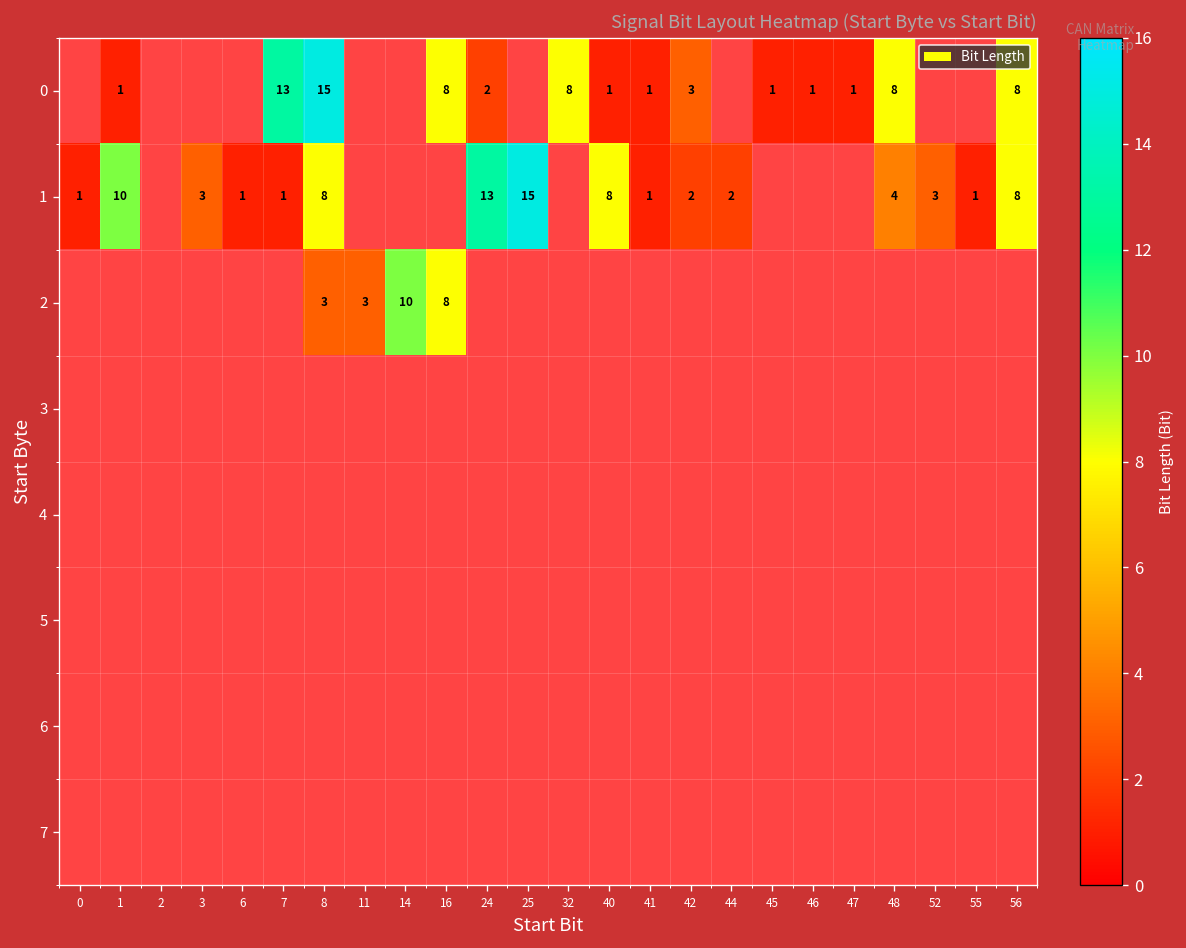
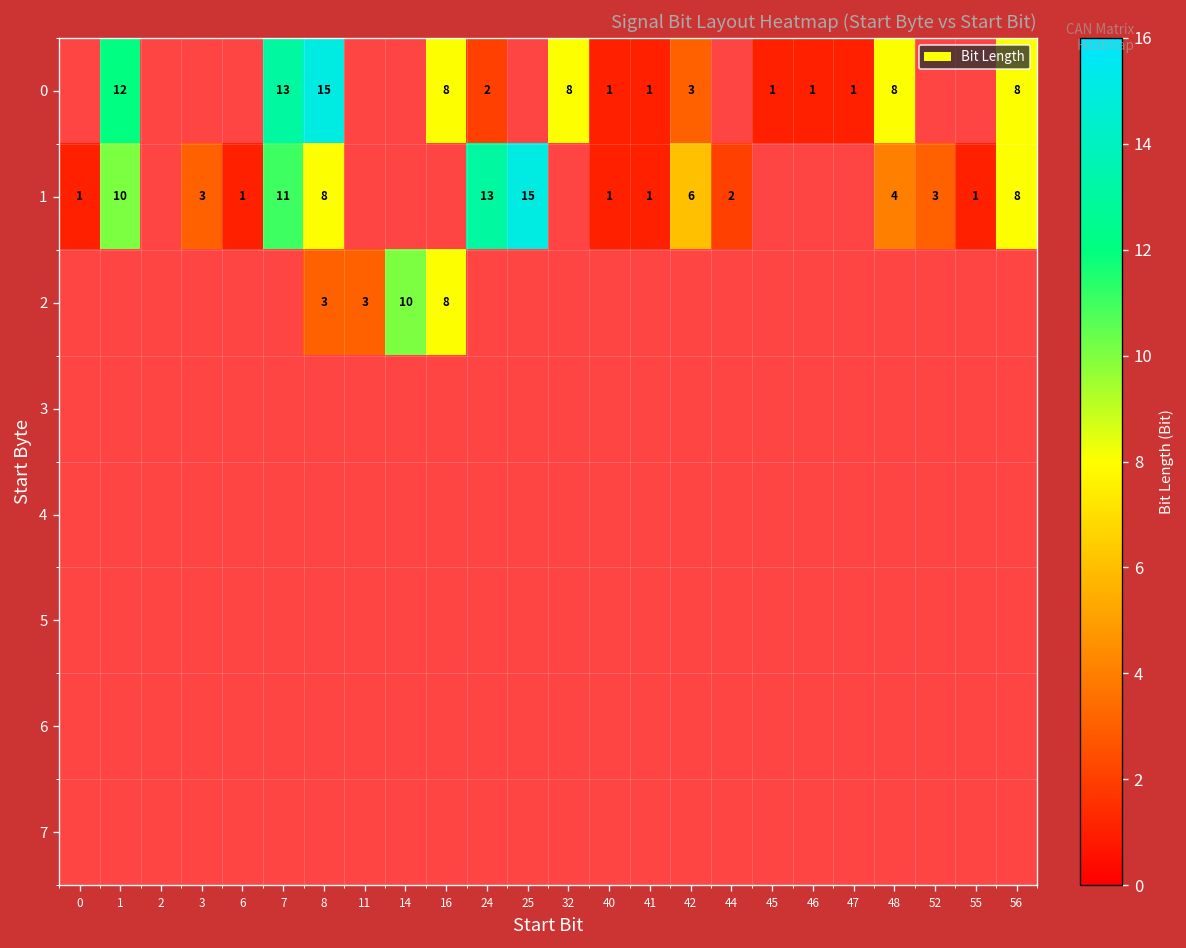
0, 1: 1 -> 12
1, 7: 1 -> 11
1, 40: 8 -> 1
1, 42: 2 -> 6
